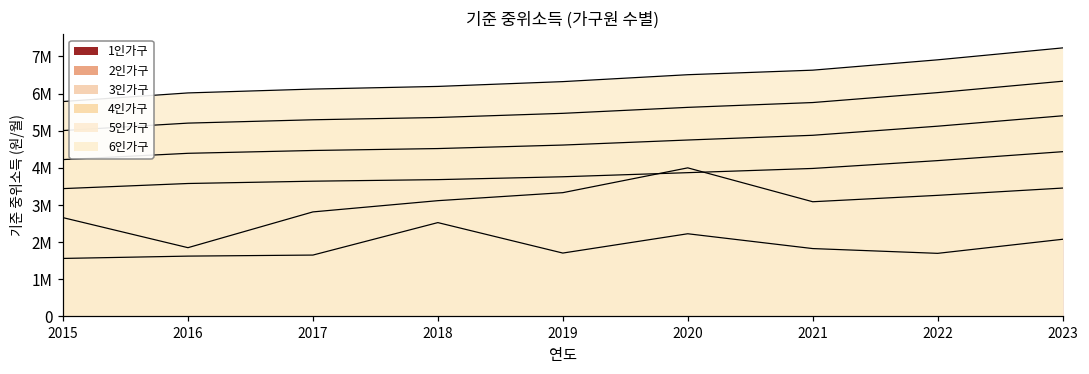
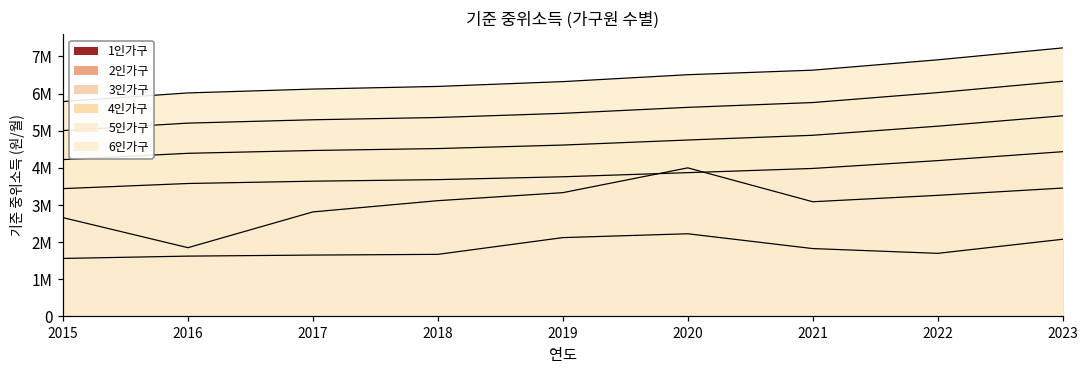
1인가구, 2018: 2500000 -> 1700000
1인가구, 2019: 1700000 -> 2100000
